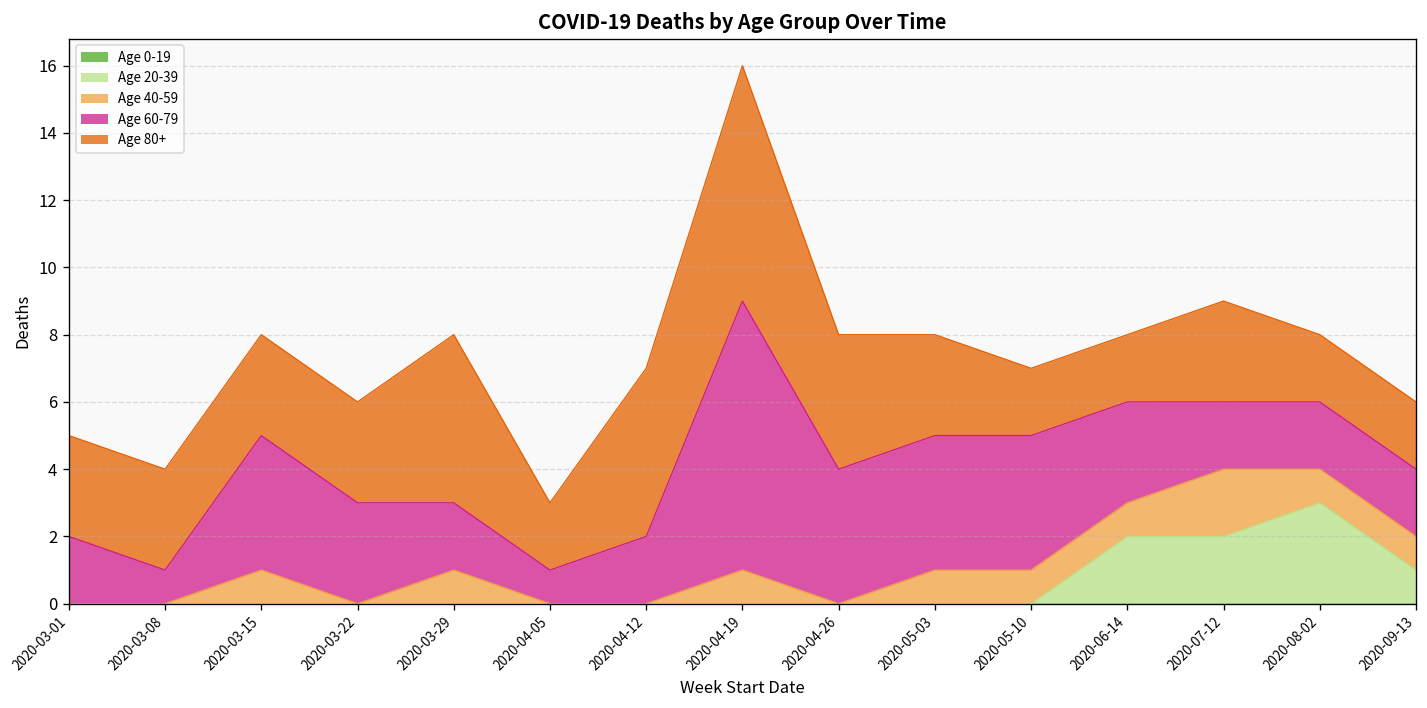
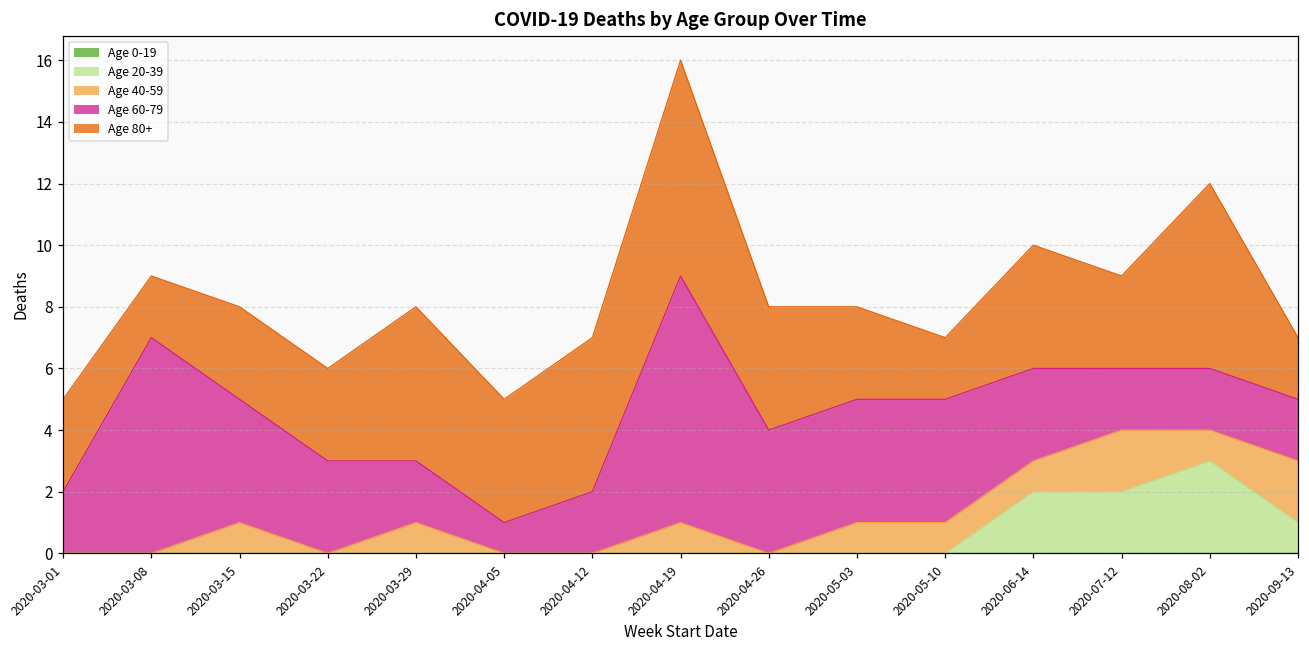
Age 60-79, 2020-03-08: 1 -> 7
Age 80+, 2020-03-08: 3 -> 2
Age 80+, 2020-04-05: 2 -> 4
Age 80+, 2020-06-14: 2 -> 4
Age 80+, 2020-08-02: 2 -> 6
Age 40-59, 2020-09-13: 1 -> 2
